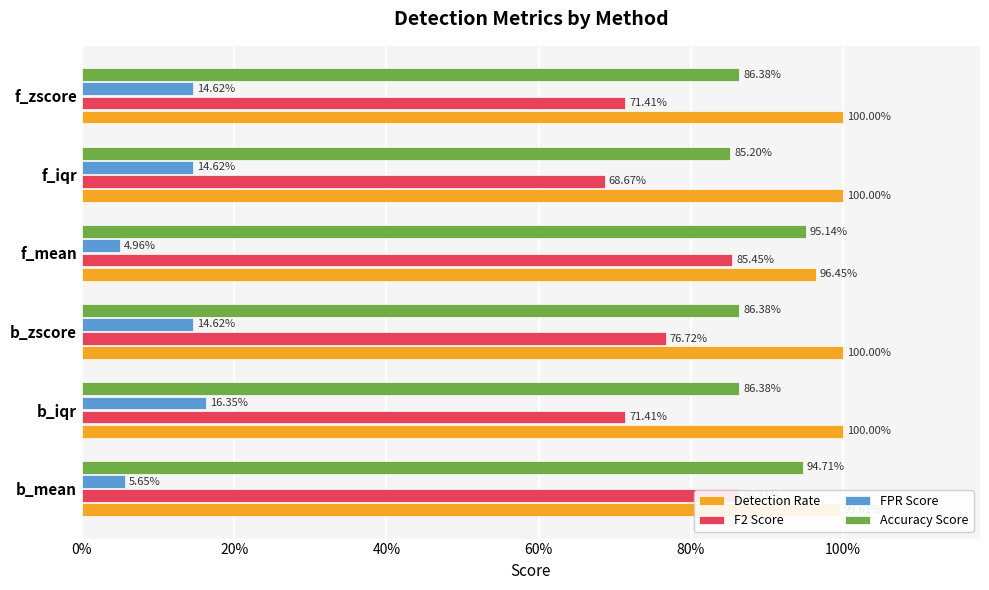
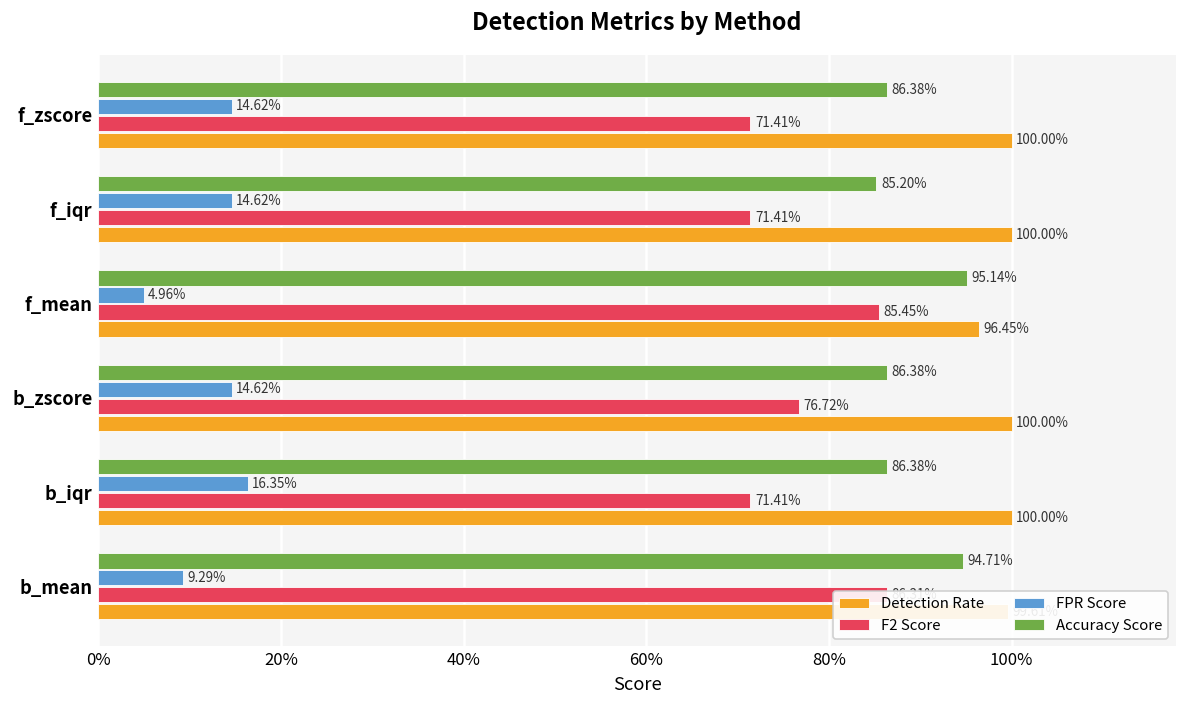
F2 Score, f_iqr: 68.67% -> 71.41%
FPR Score, b_mean: 5.65% -> 9.29%
